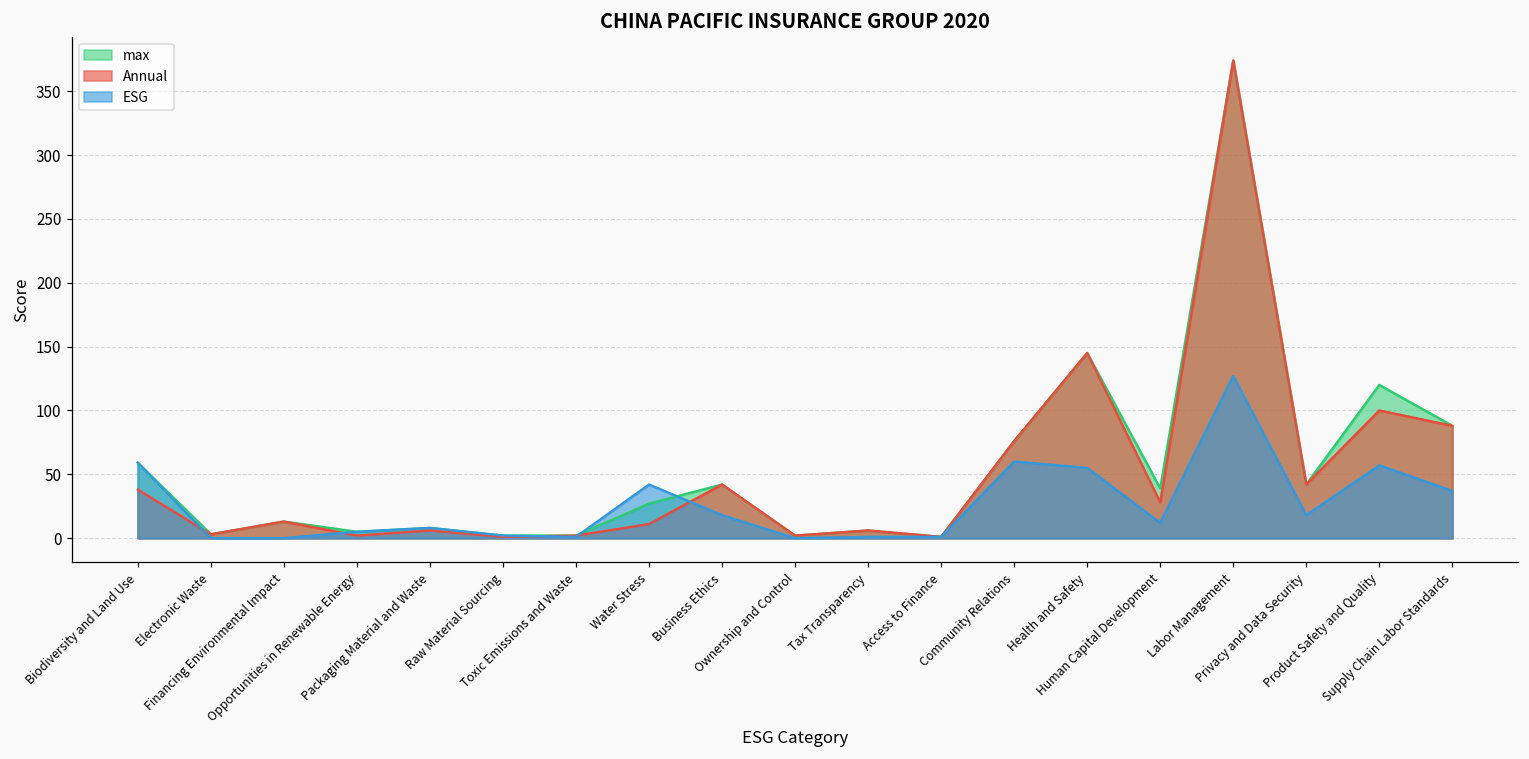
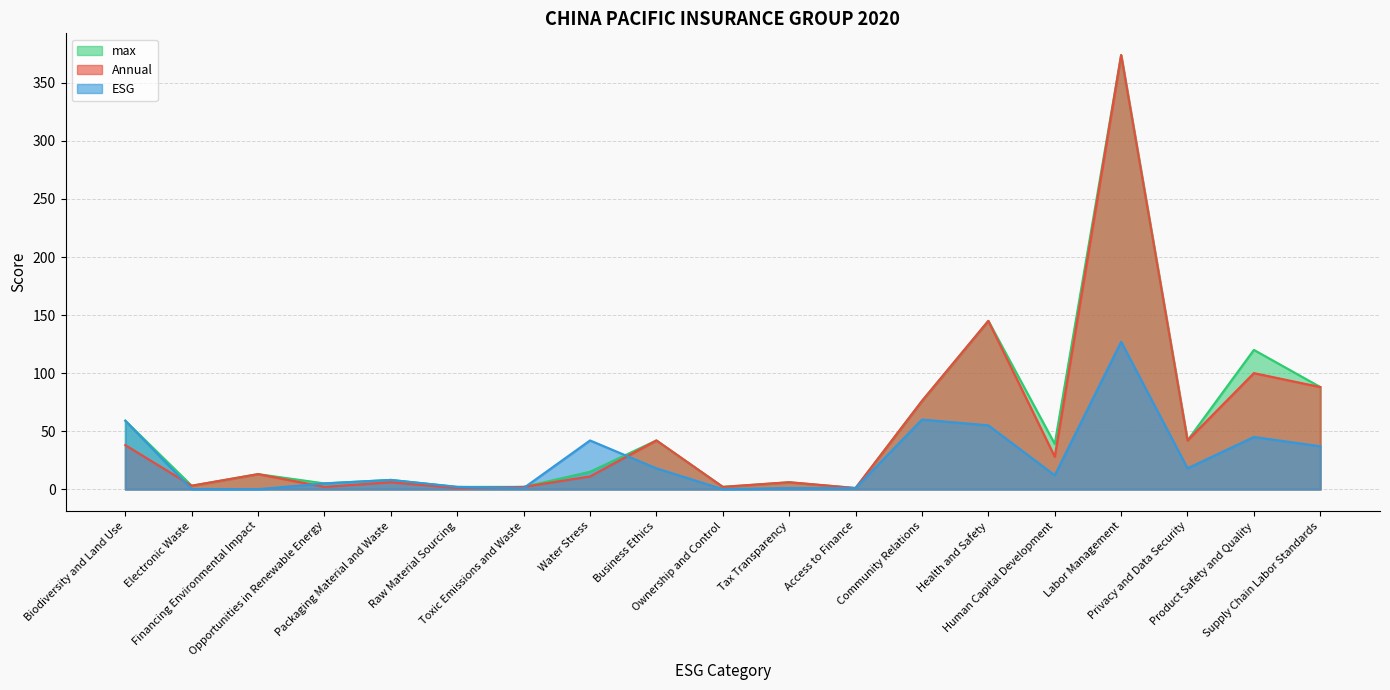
max, Water Stress: 27 -> 15
ESG, Product Safety and Quality: 57 -> 45
